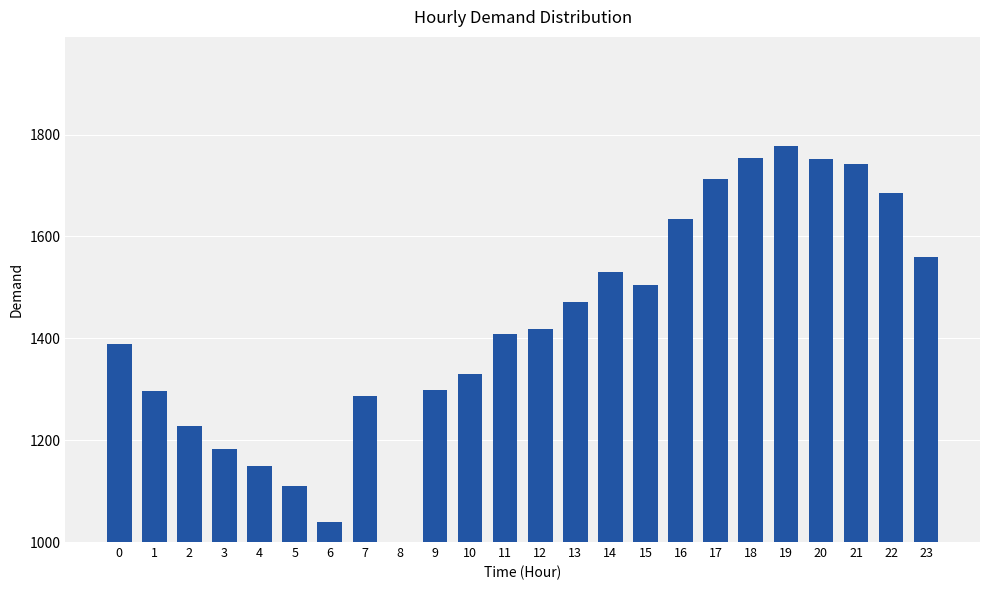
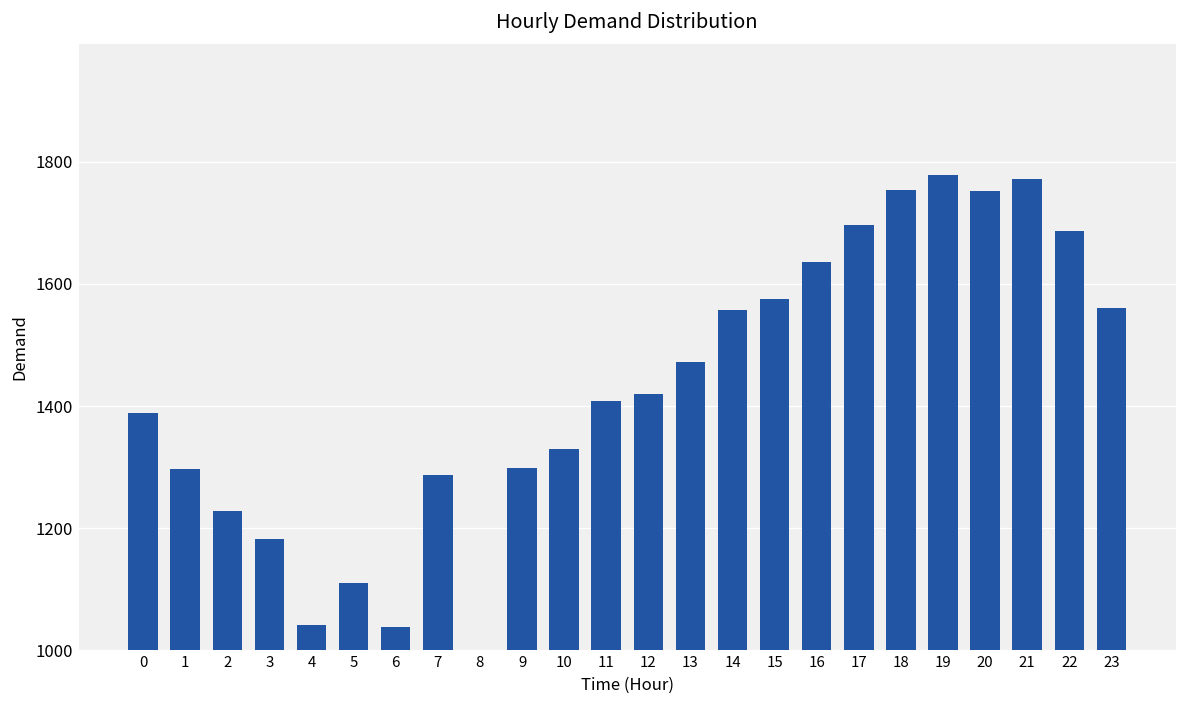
4: 1150 -> 1040
14: 1530 -> 1560
15: 1510 -> 1570
17: 1710 -> 1700
21: 1740 -> 1770
